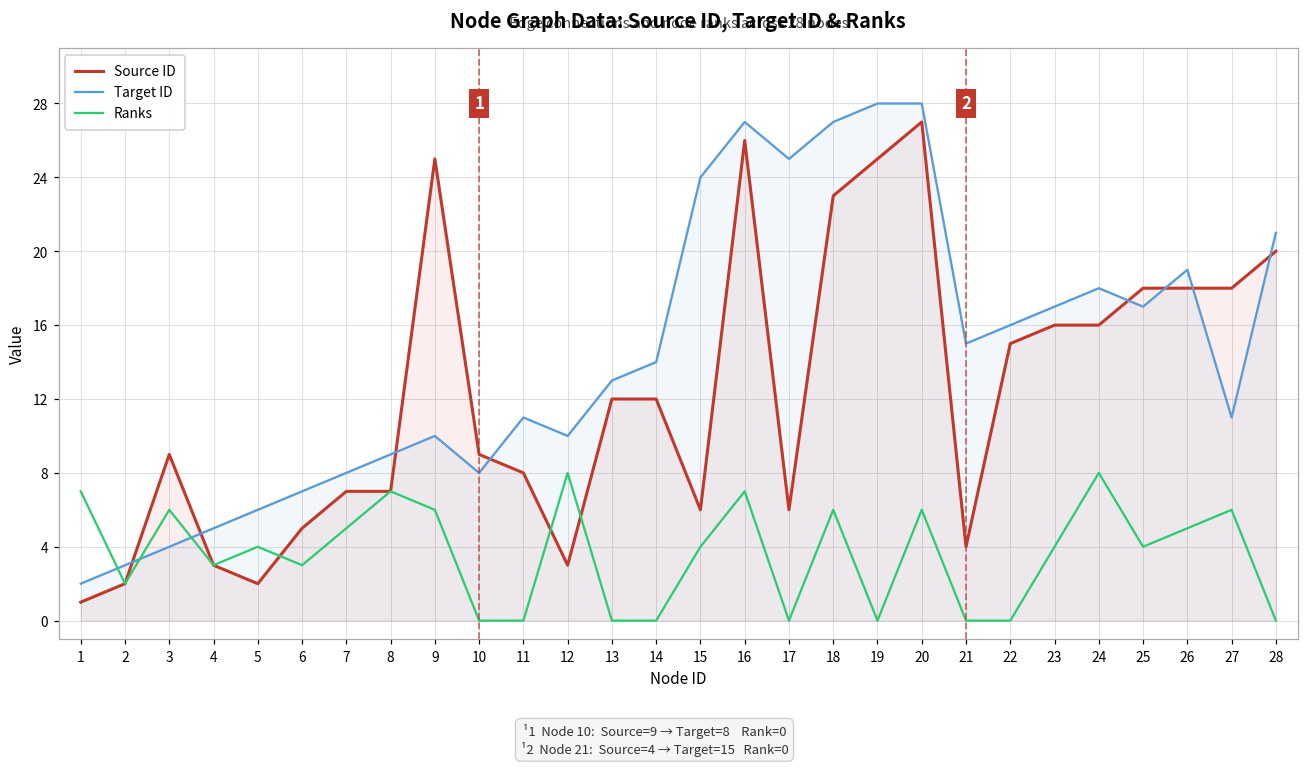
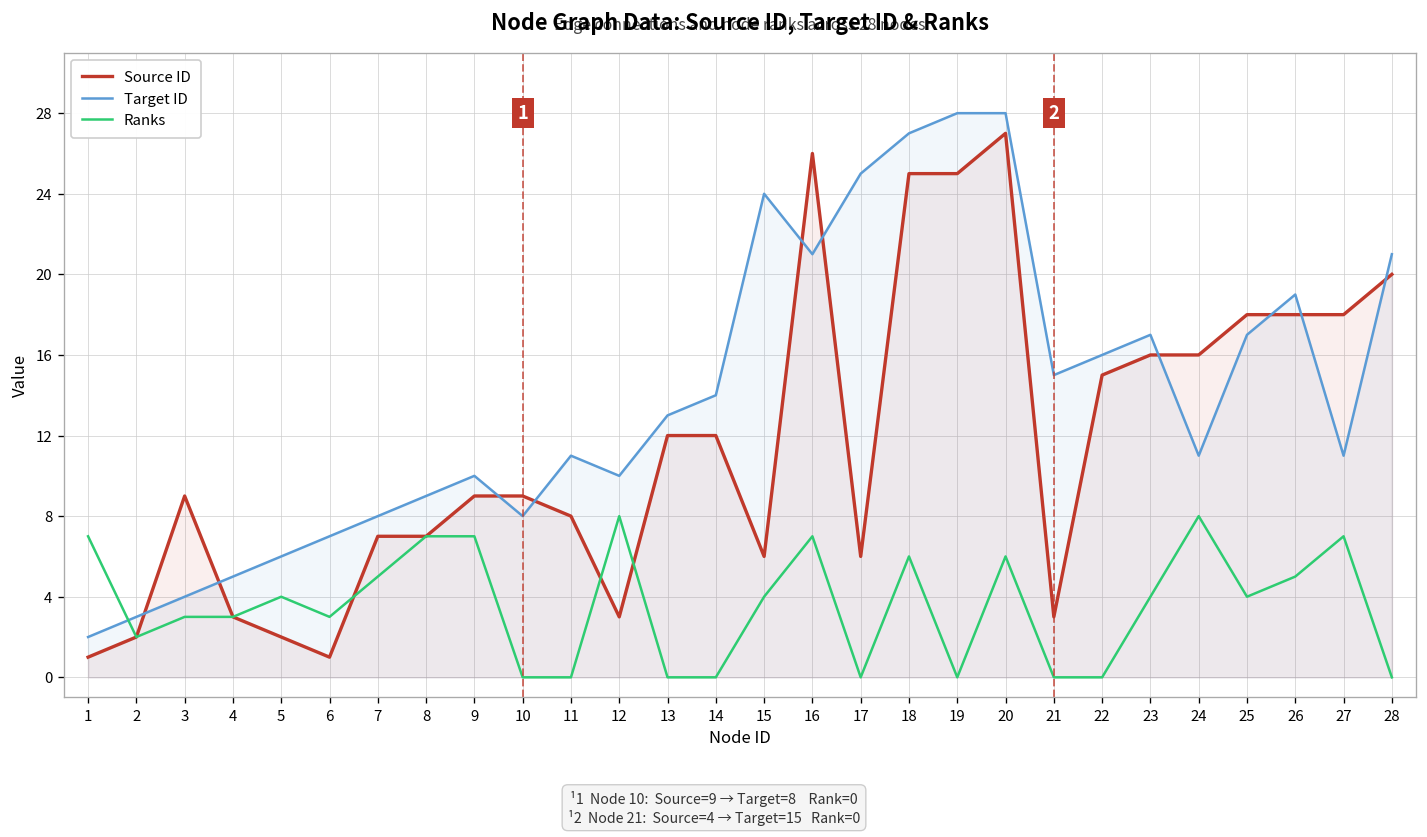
Ranks, 3: 6 -> 3
Source ID, 6: 5 -> 1
Source ID, 9: 25 -> 9
Ranks, 9: 6 -> 7
Target ID, 16: 27 -> 21
Source ID, 18: 23 -> 25
Source ID, 21: 4 -> 3
Target ID, 24: 18 -> 11
Ranks, 27: 6 -> 7
